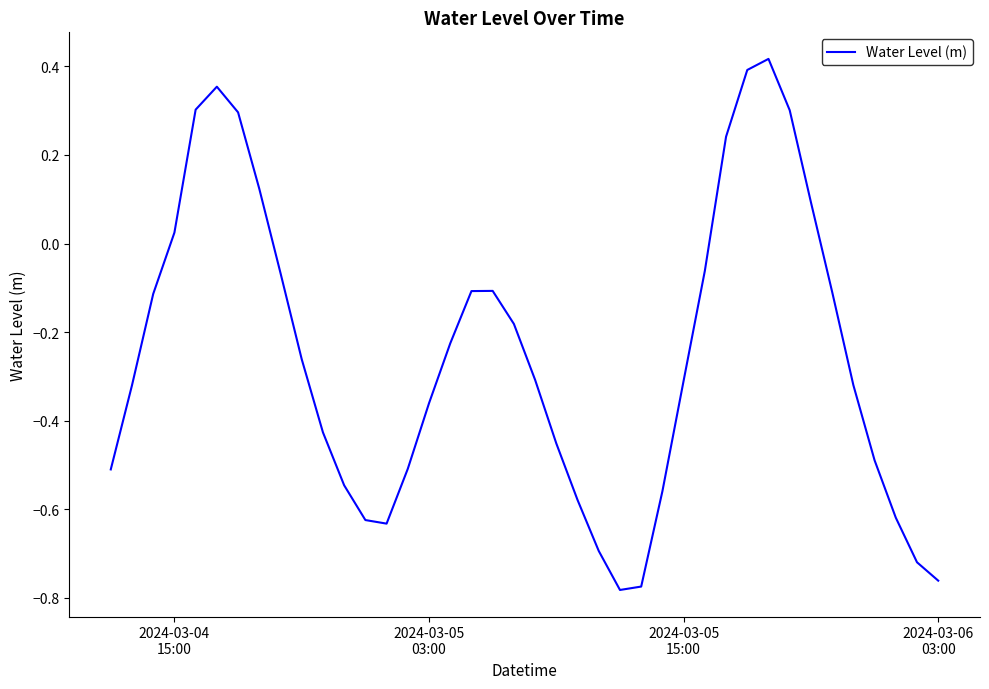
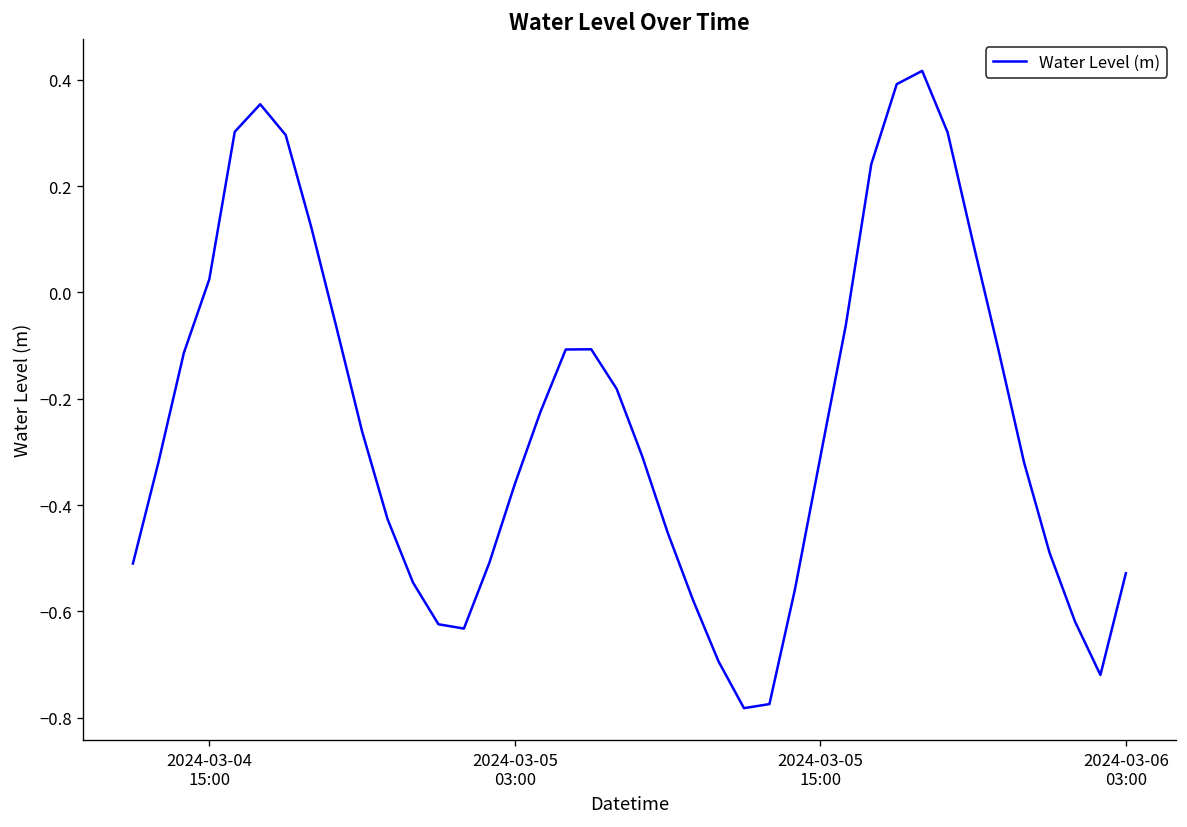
2024-03-06 03:00: -0.76 -> -0.53
